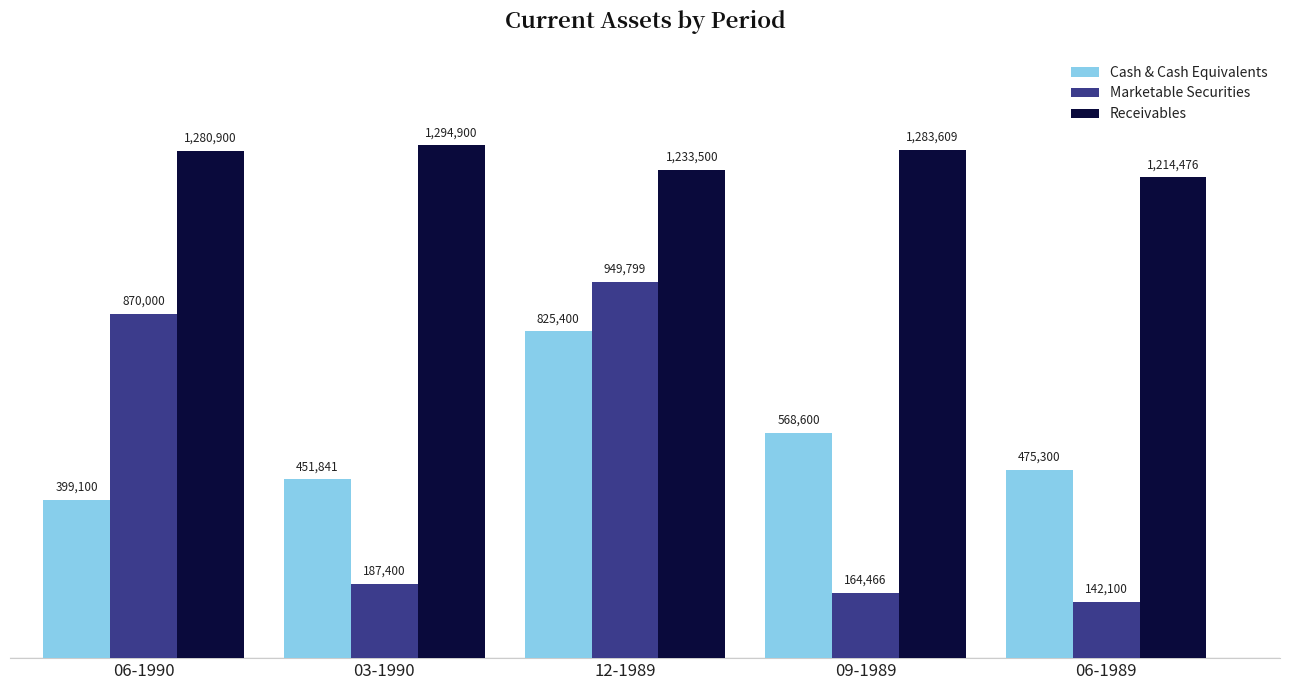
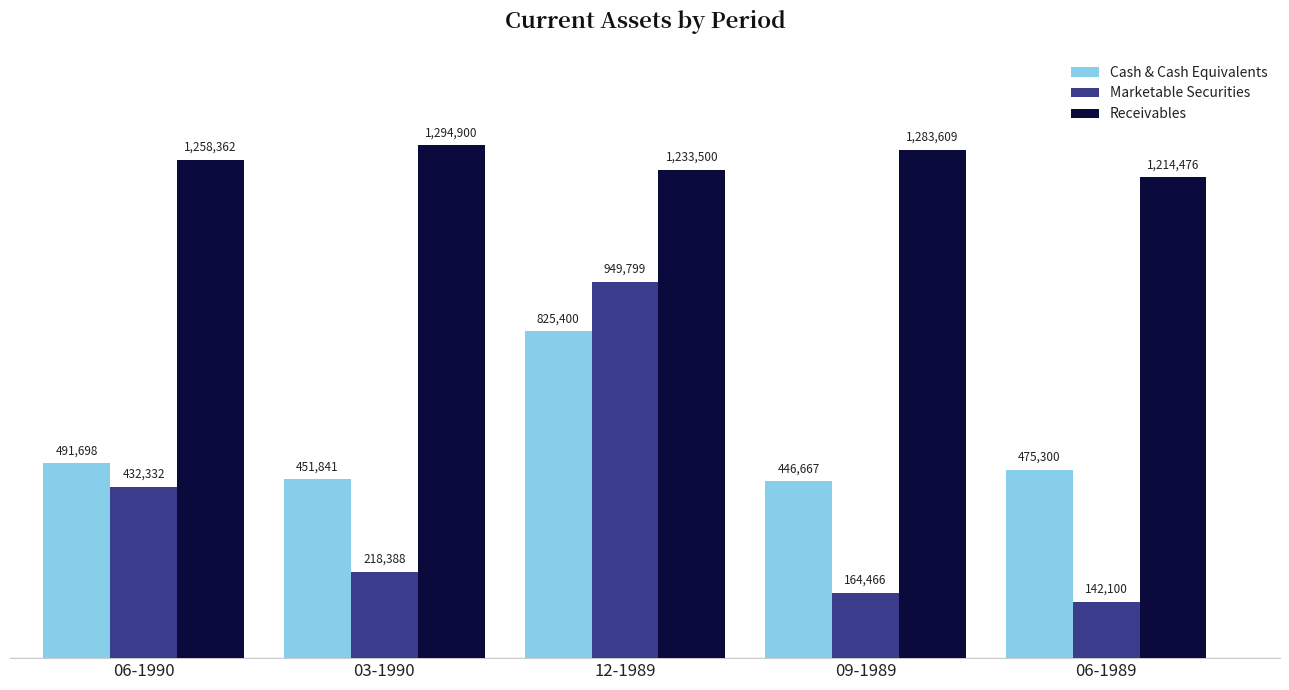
Cash & Cash Equivalents, 06-1990: 399,100 -> 491,698
Marketable Securities, 06-1990: 870,000 -> 432,332
Receivables, 06-1990: 1,280,900 -> 1,258,362
Marketable Securities, 03-1990: 187,400 -> 218,388
Cash & Cash Equivalents, 09-1989: 568,600 -> 446,667
